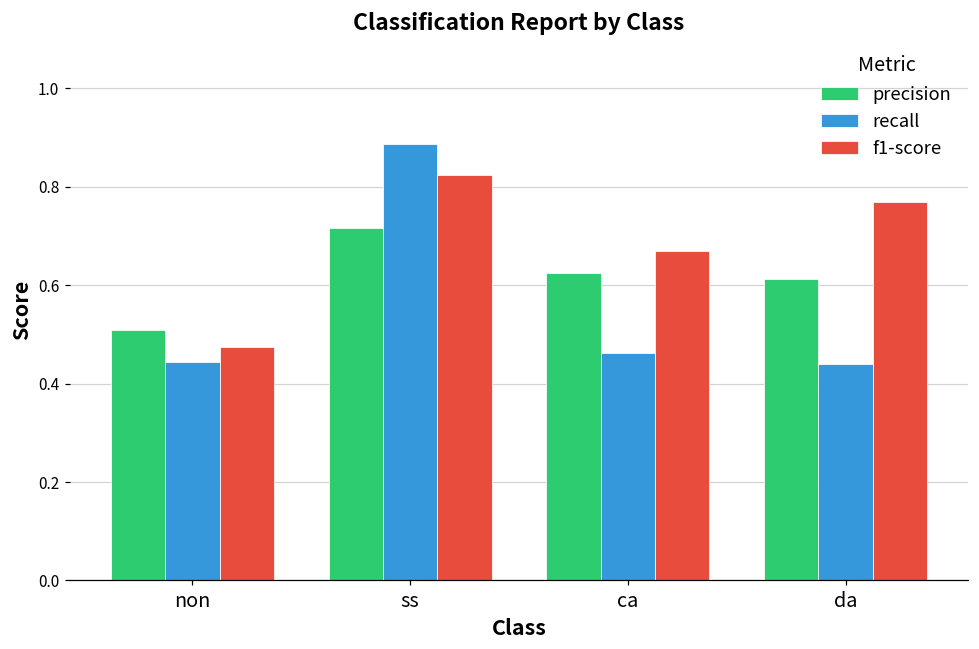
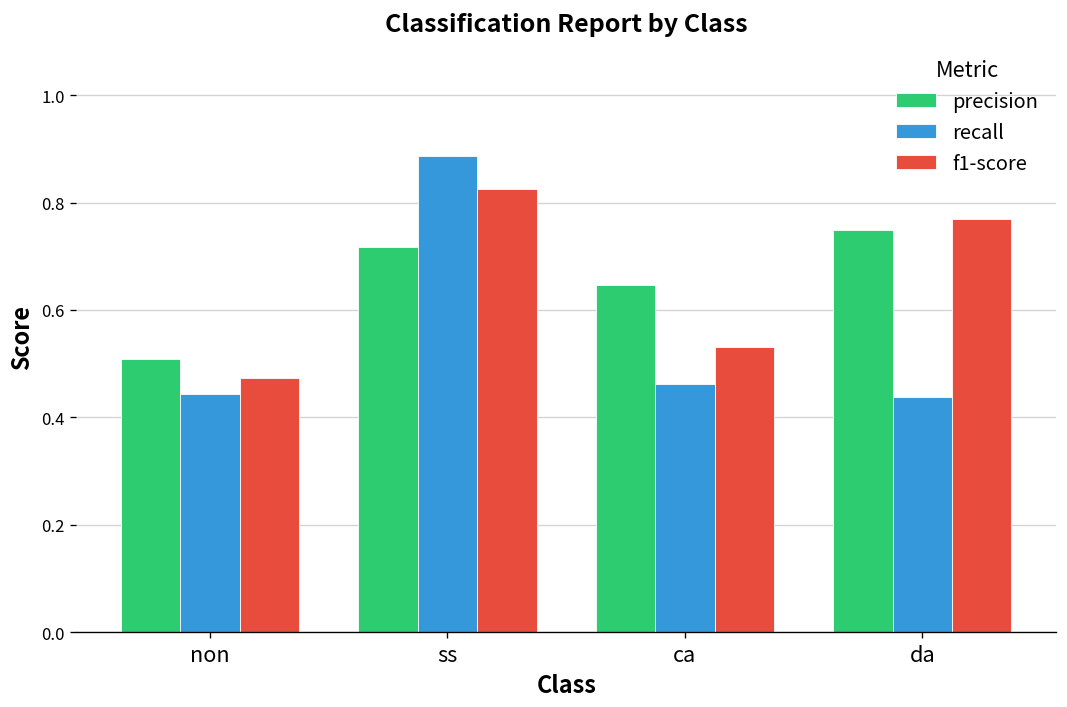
precision, ca: 0.63 -> 0.65
f1-score, ca: 0.67 -> 0.53
precision, da: 0.61 -> 0.75
